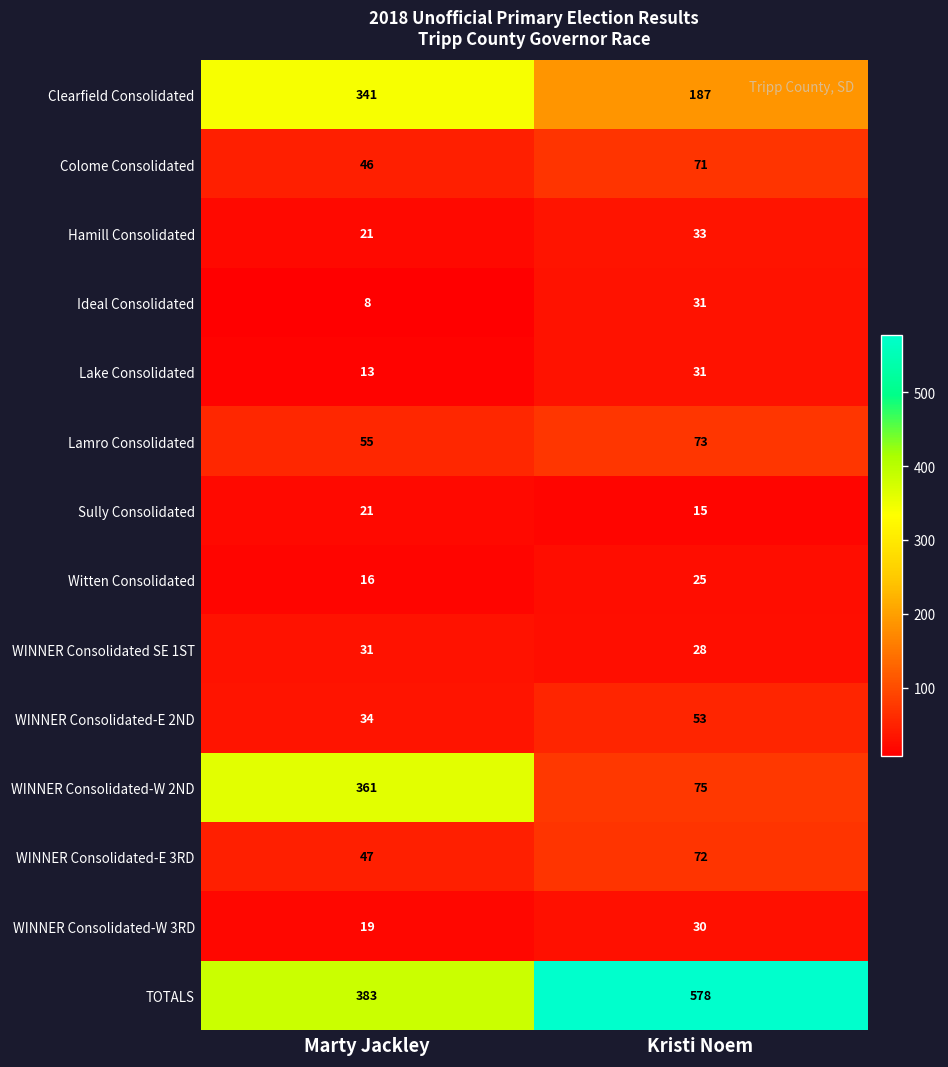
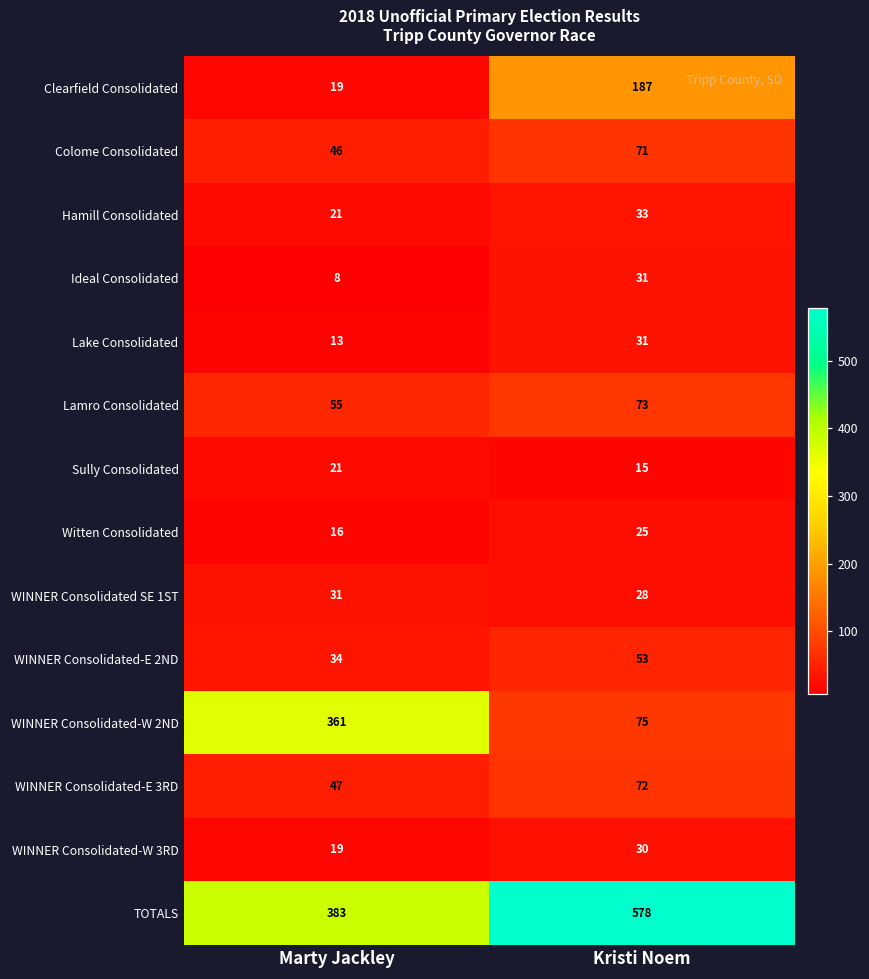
Clearfield Consolidated, Marty Jackley: 341 -> 19
